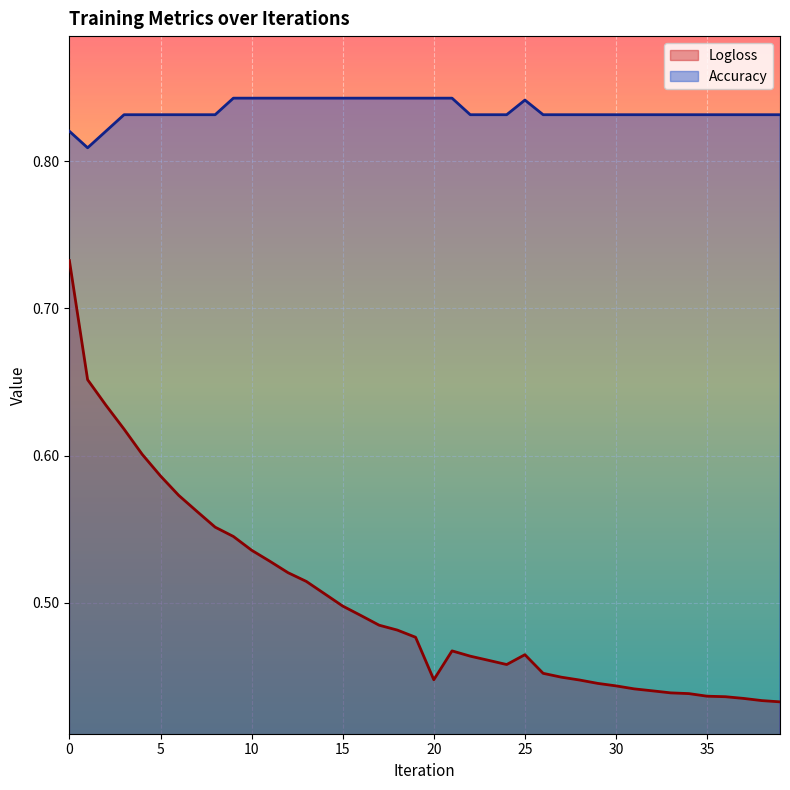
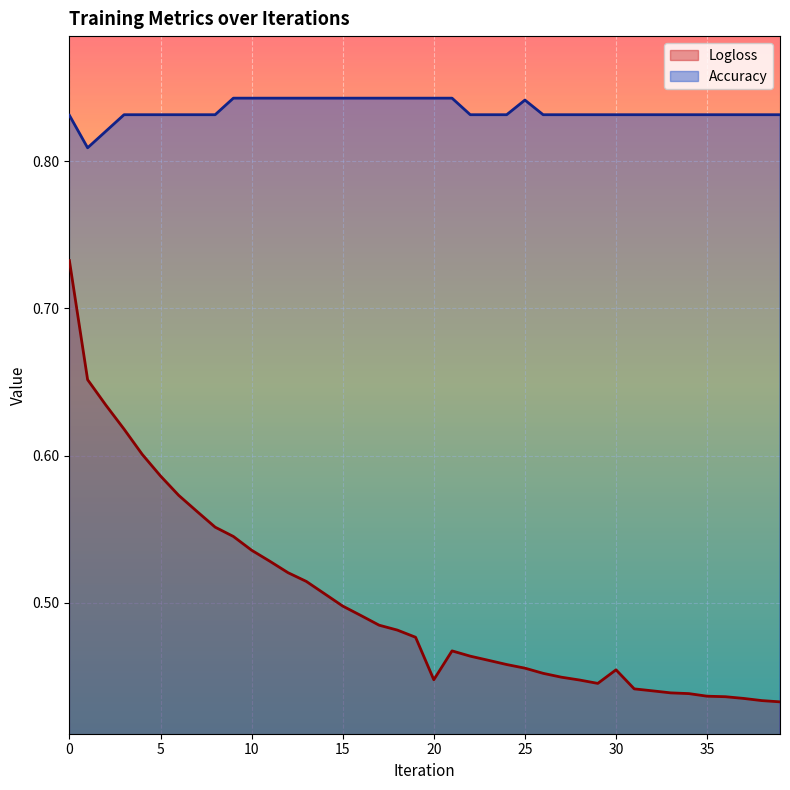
Accuracy, 0: 0.820 -> 0.831
Logloss, 25: 0.465 -> 0.456
Logloss, 30: 0.444 -> 0.455
